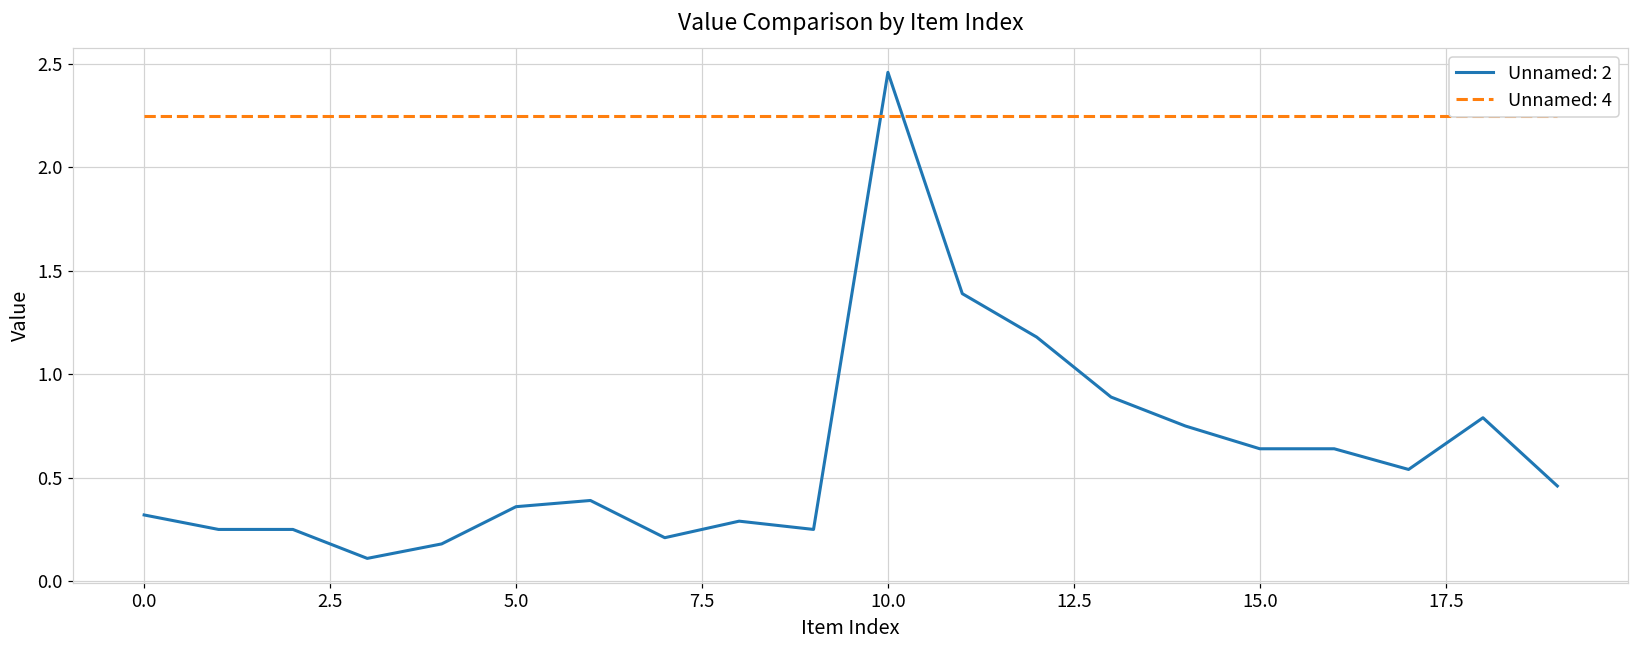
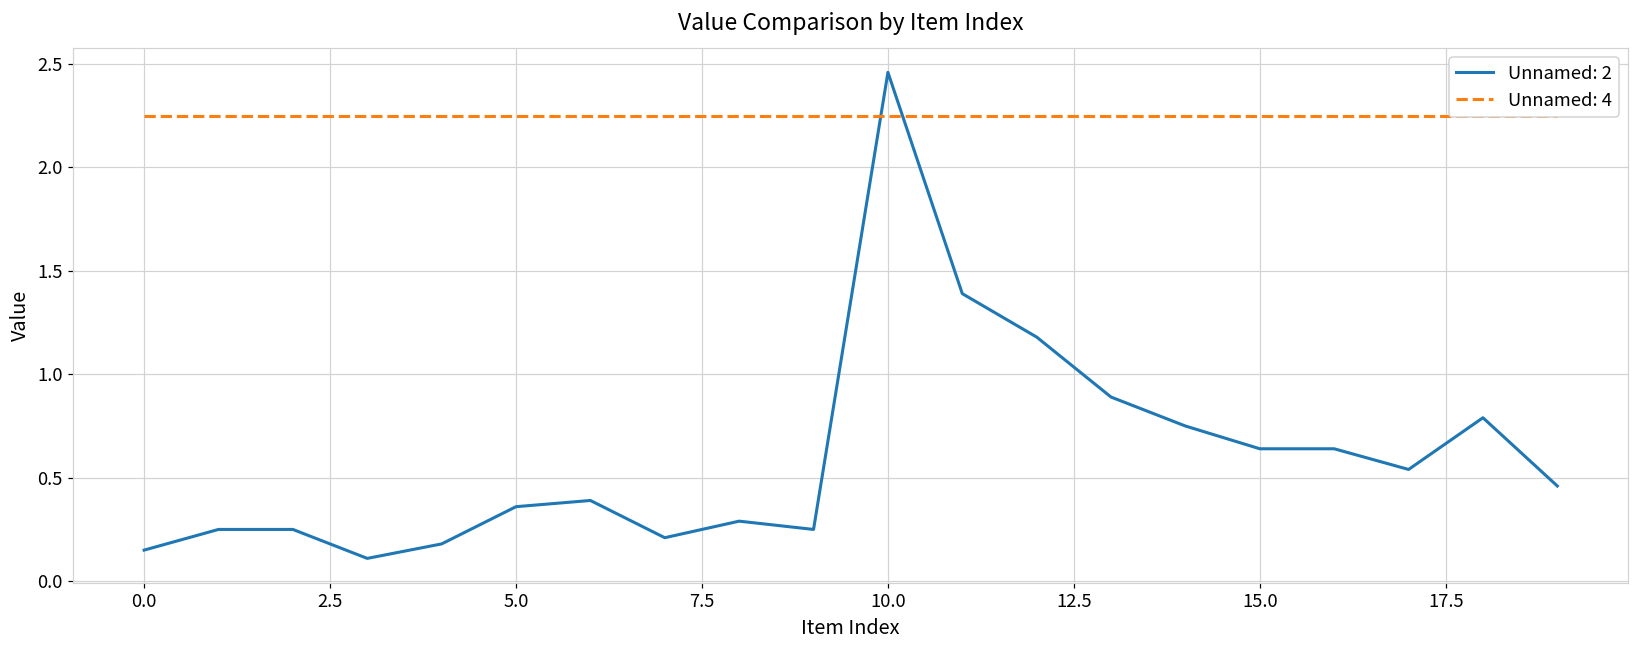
Unnamed: 2, 0.0: 0.32 -> 0.15
